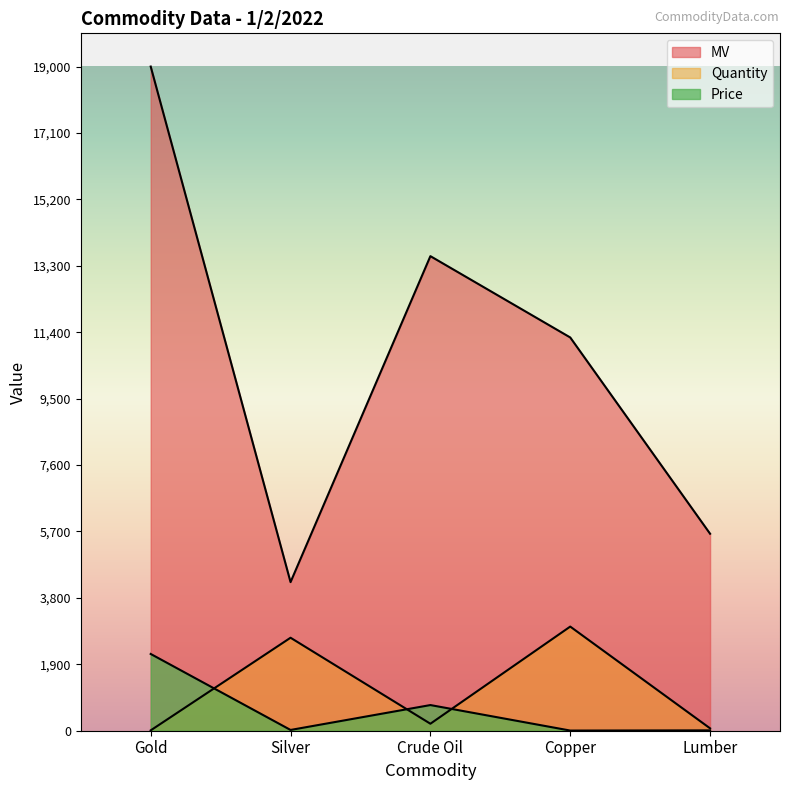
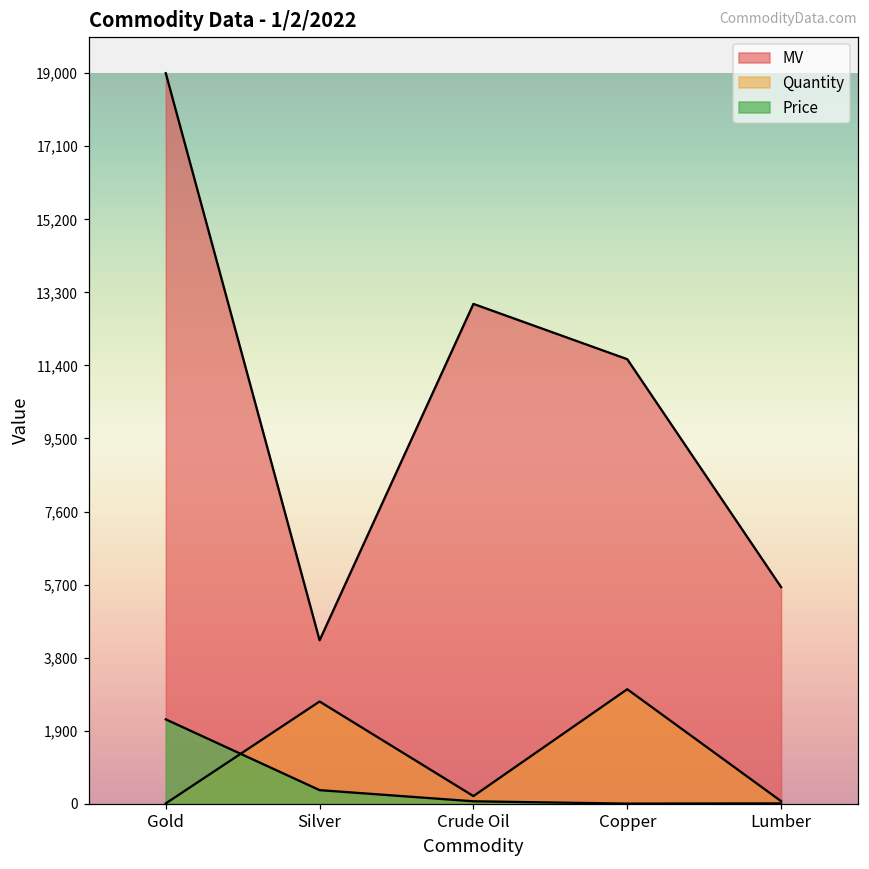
Price, Silver: 0 -> 400
MV, Crude Oil: 13,600 -> 13,000
Price, Crude Oil: 700 -> 100
MV, Copper: 11,300 -> 11,600
